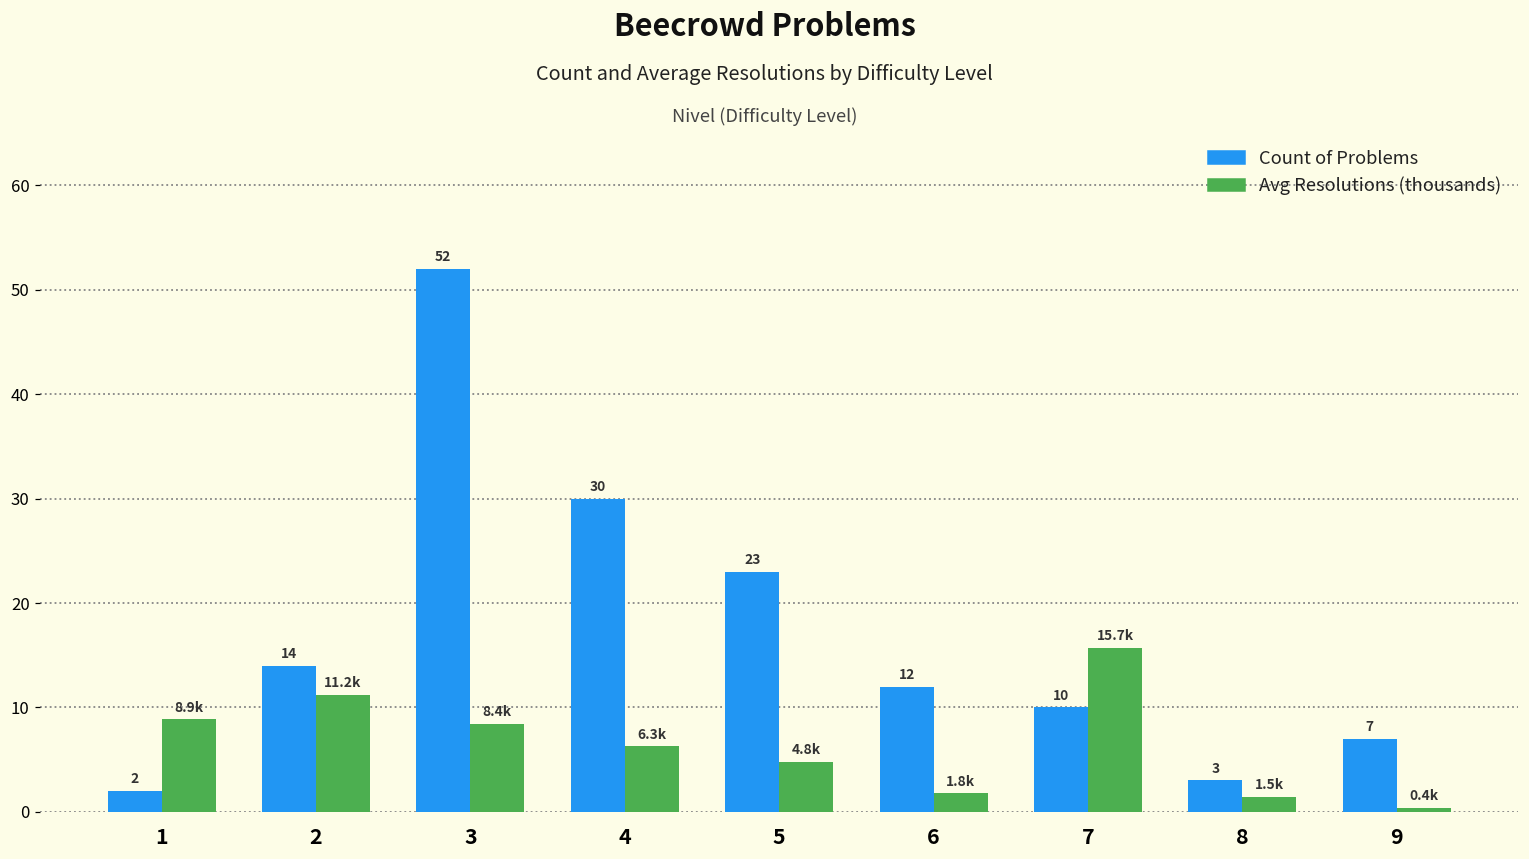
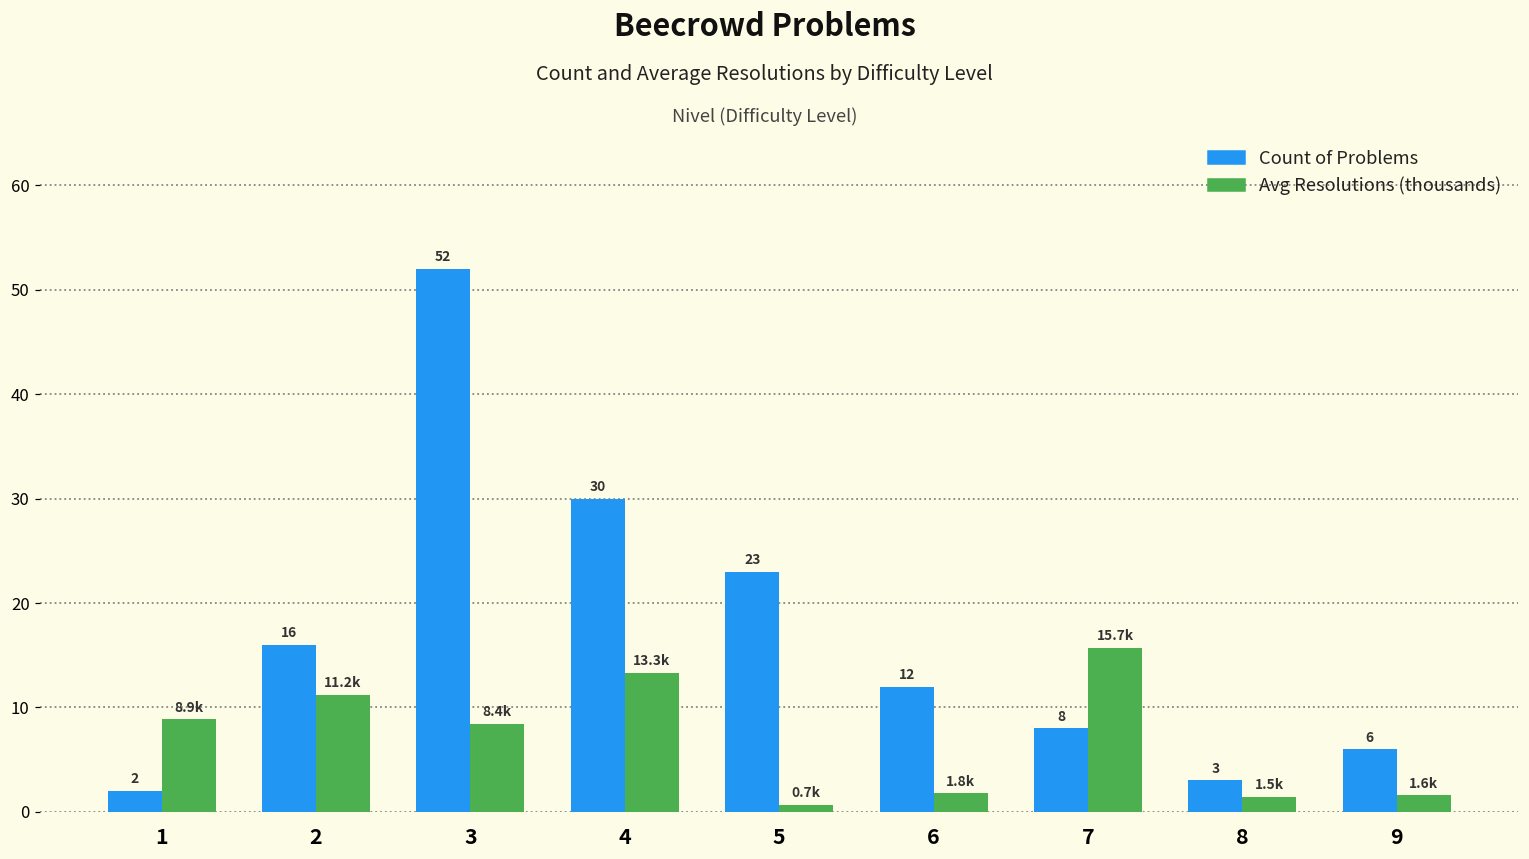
Count of Problems, 2: 14 -> 16
Avg Resolutions (thousands), 4: 6.3k -> 13.3k
Avg Resolutions (thousands), 5: 4.8k -> 0.7k
Count of Problems, 7: 10 -> 8
Count of Problems, 9: 7 -> 6
Avg Resolutions (thousands), 9: 0.4k -> 1.6k
